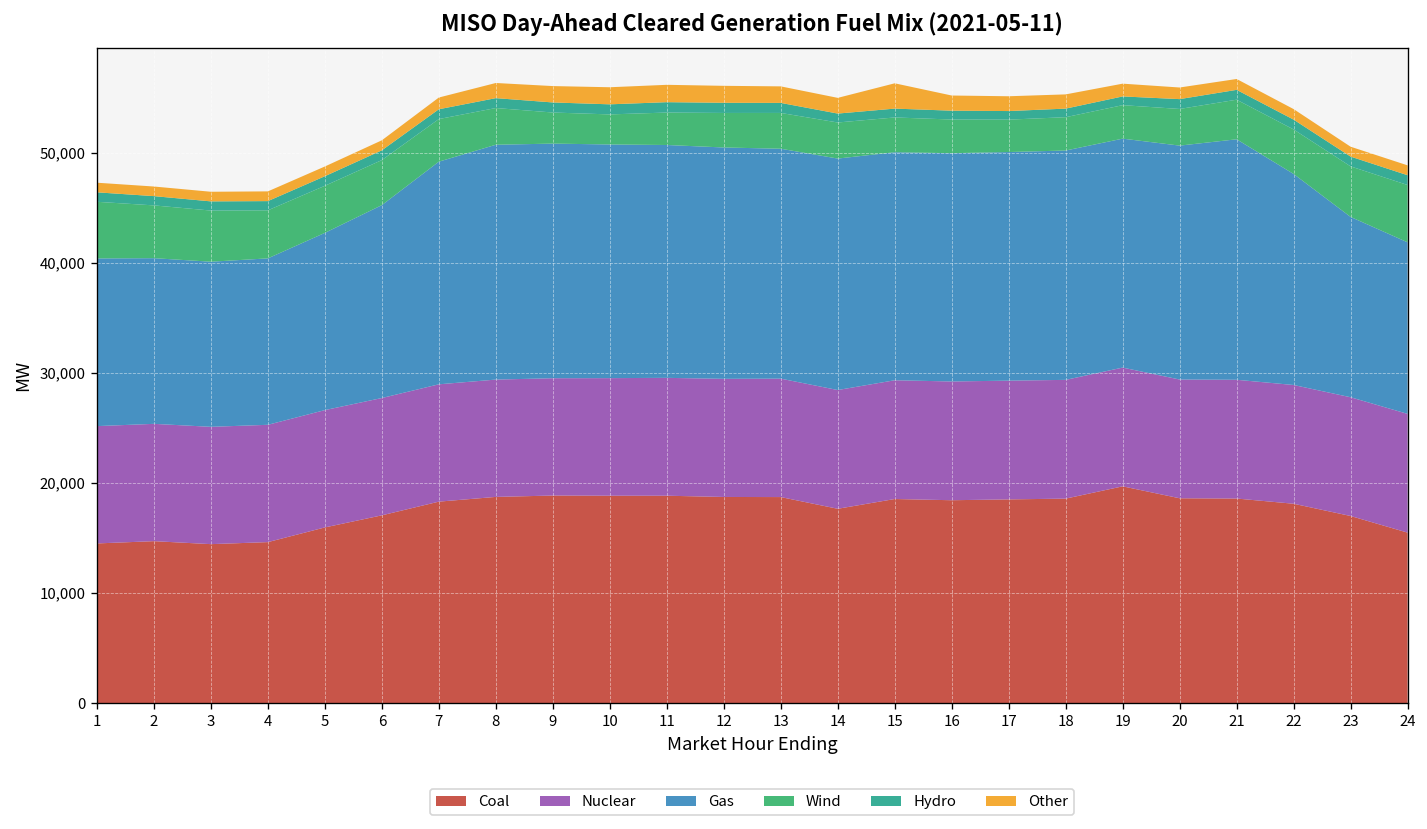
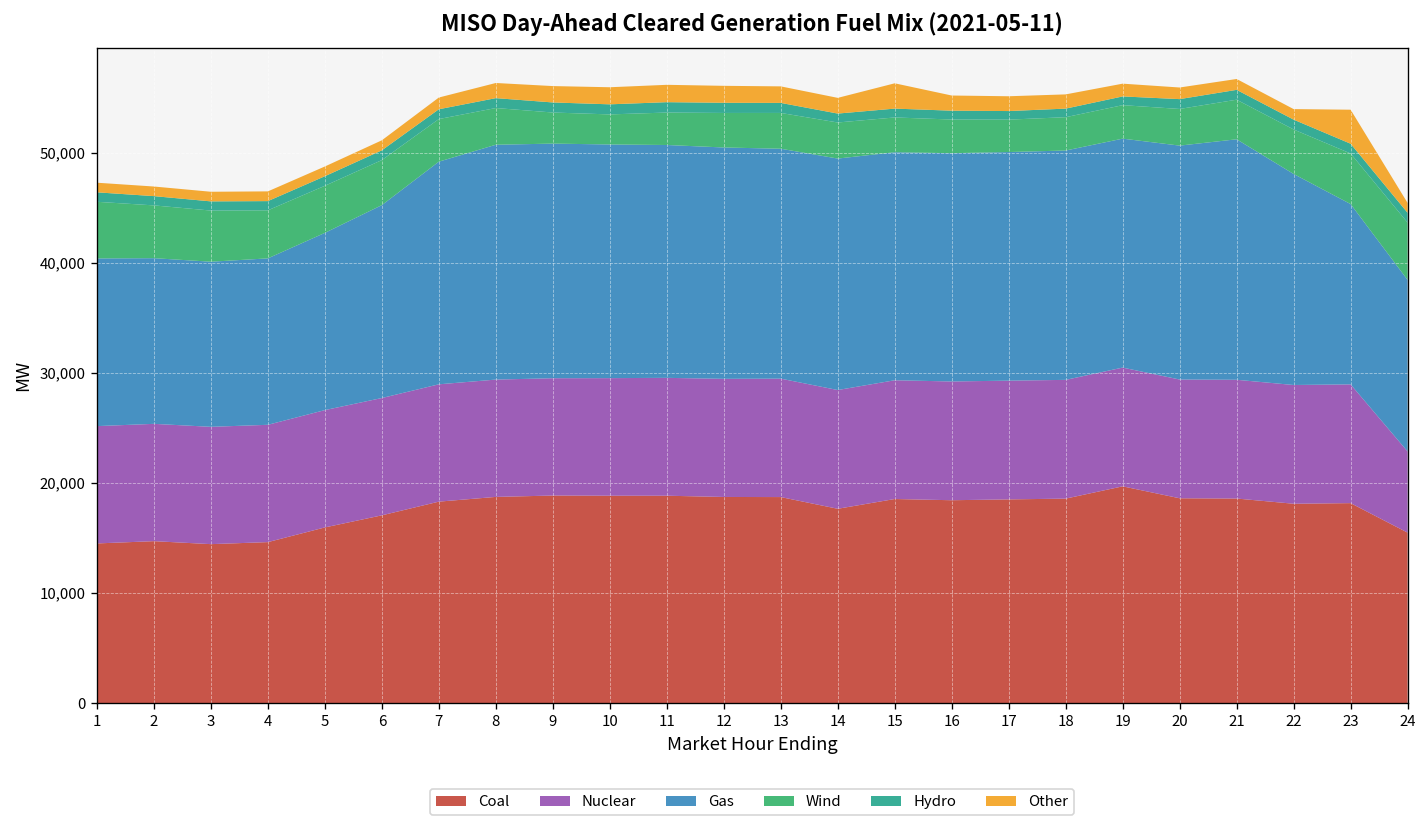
Coal, 23: 17,000 -> 18,000
Other, 23: 1,000 -> 3,000
Nuclear, 24: 11,000 -> 7,000
